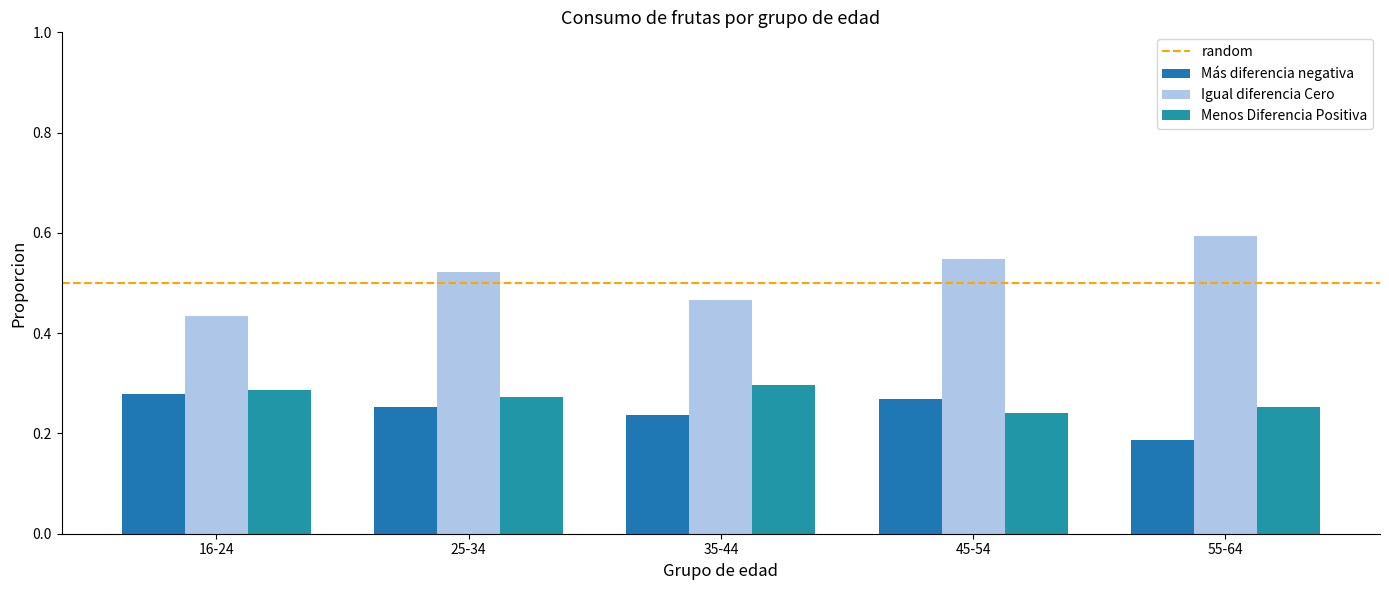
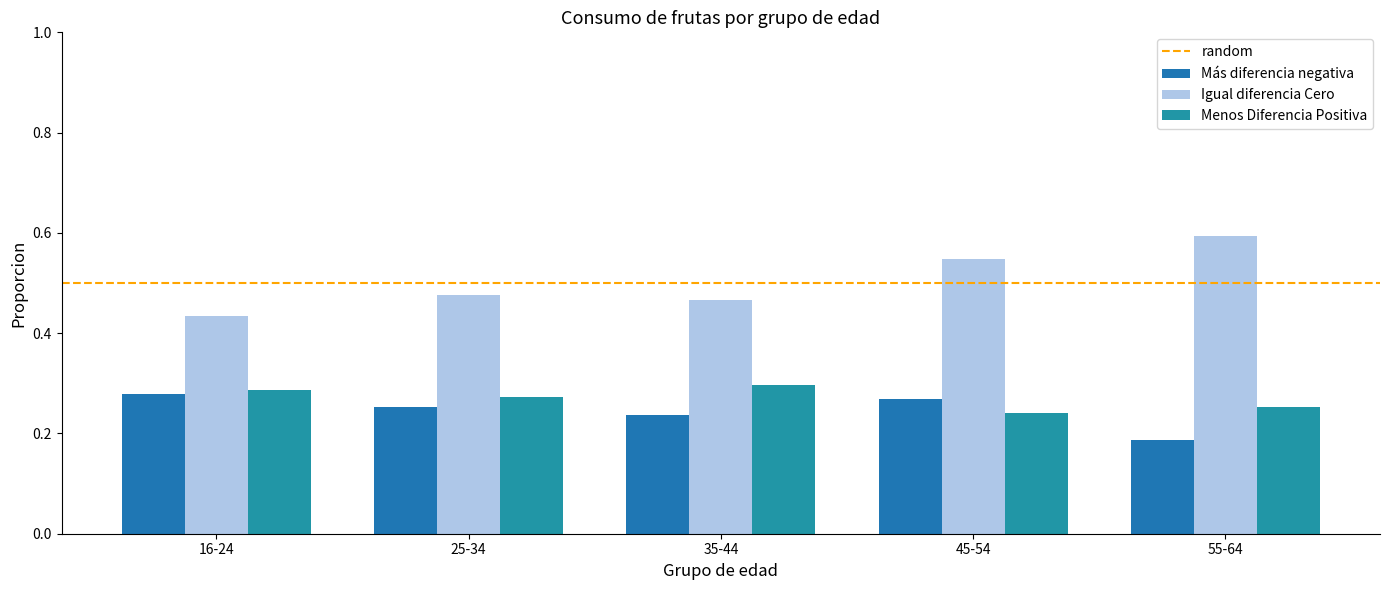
Igual diferencia Cero, 25-34: 0.52 -> 0.48
